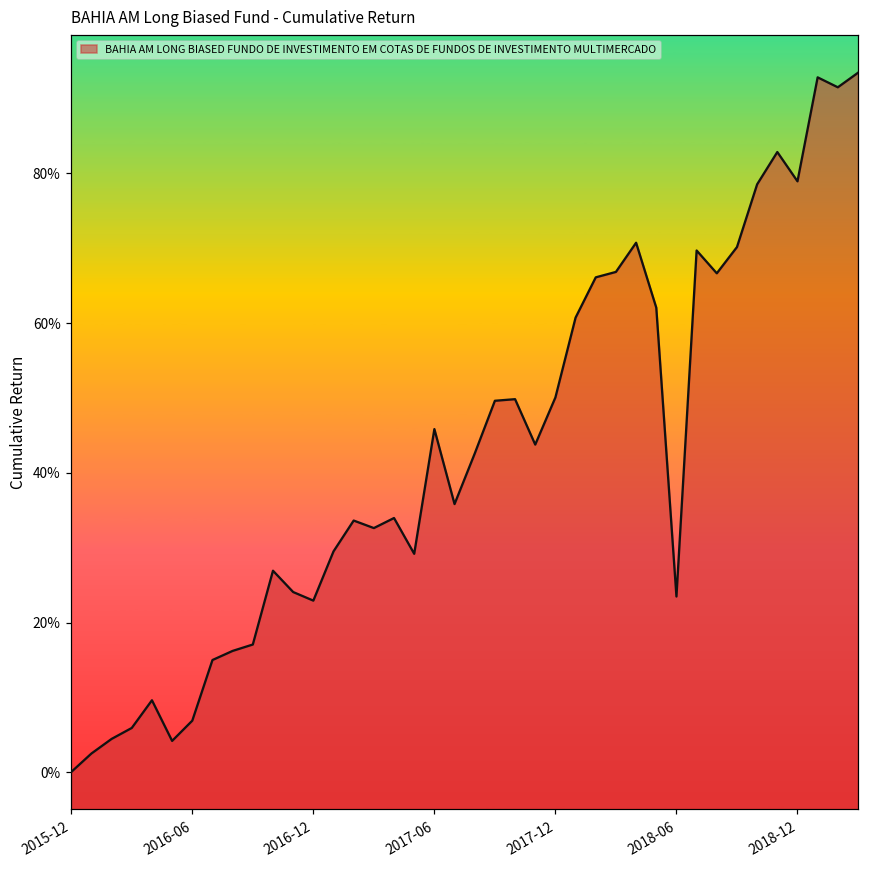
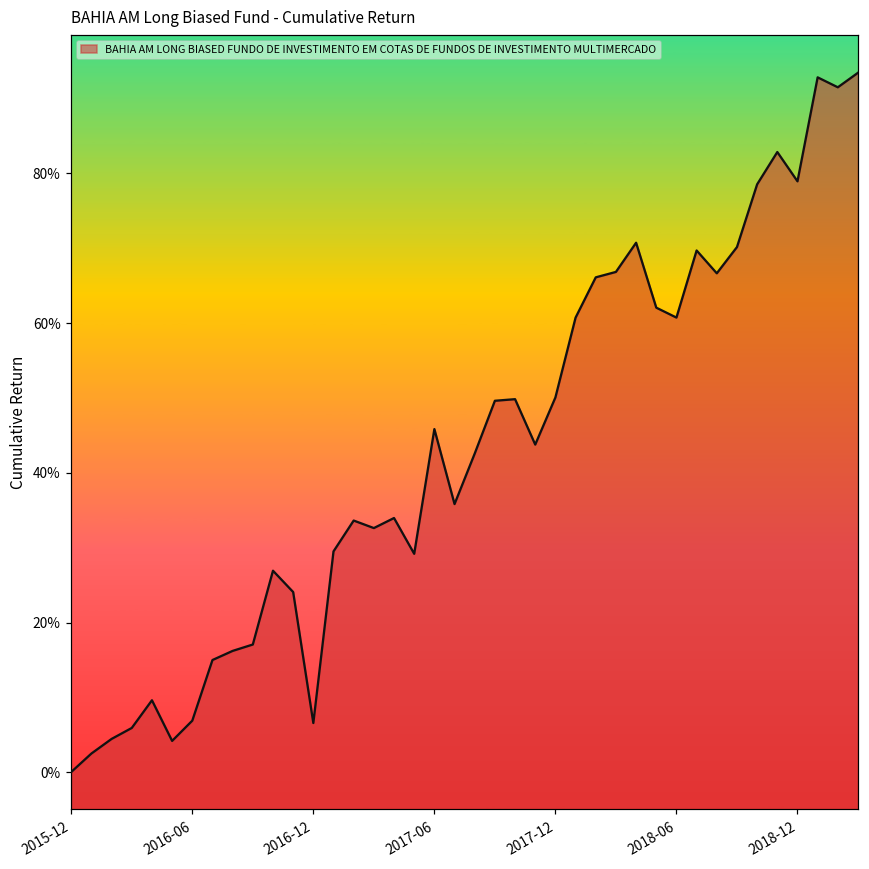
2016-12: 23% -> 7%
2018-06: 23% -> 61%
